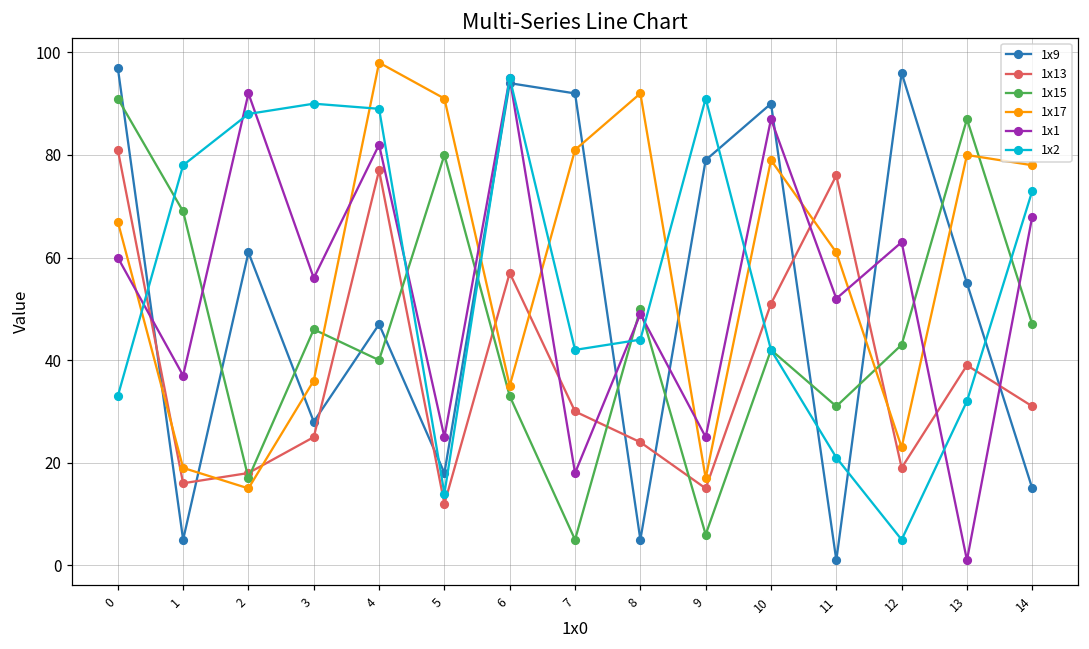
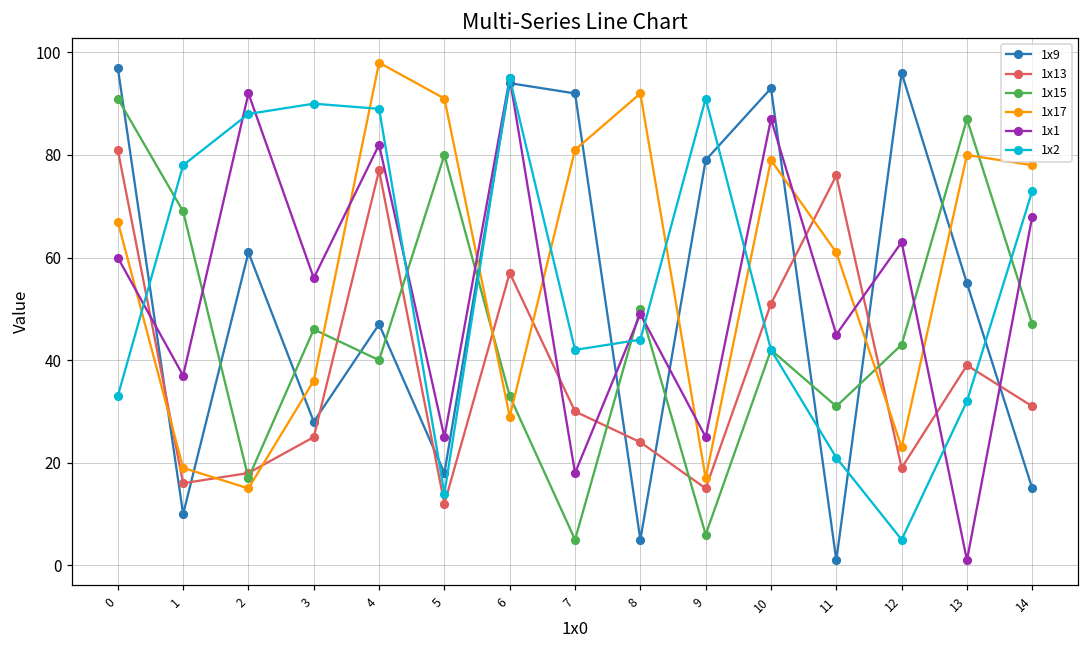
1x9, 1: 5 -> 10
1x17, 6: 35 -> 29
1x9, 10: 90 -> 93
1x1, 11: 52 -> 45
